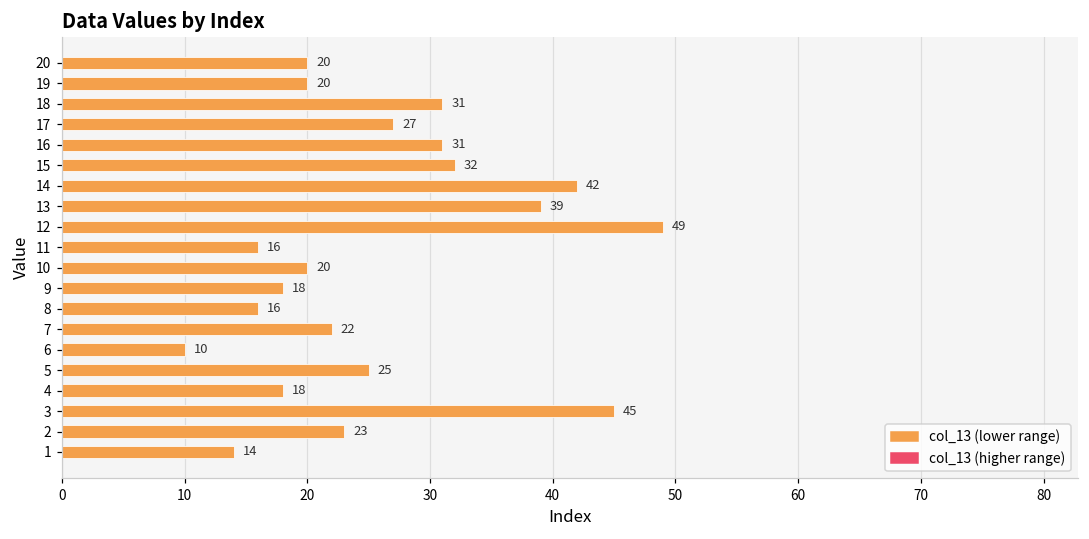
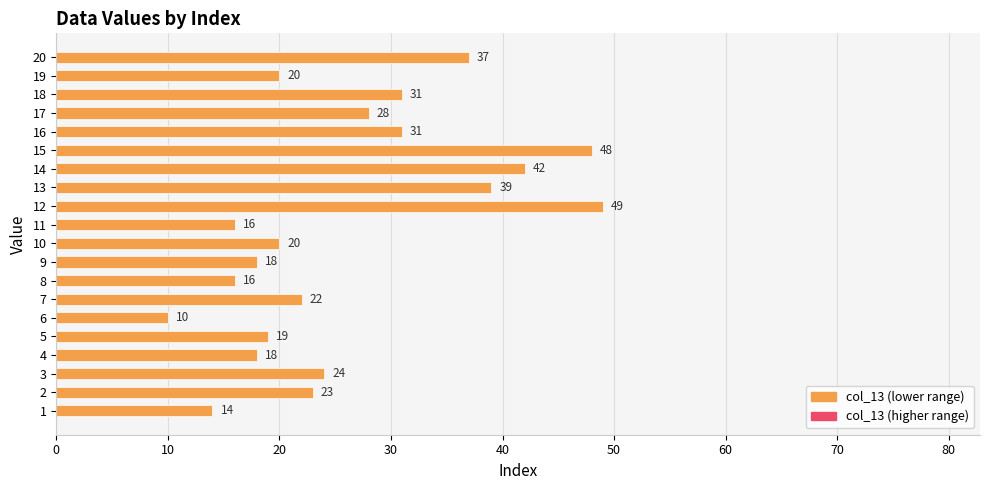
20: 20 -> 37
17: 27 -> 28
15: 32 -> 48
5: 25 -> 19
3: 45 -> 24
